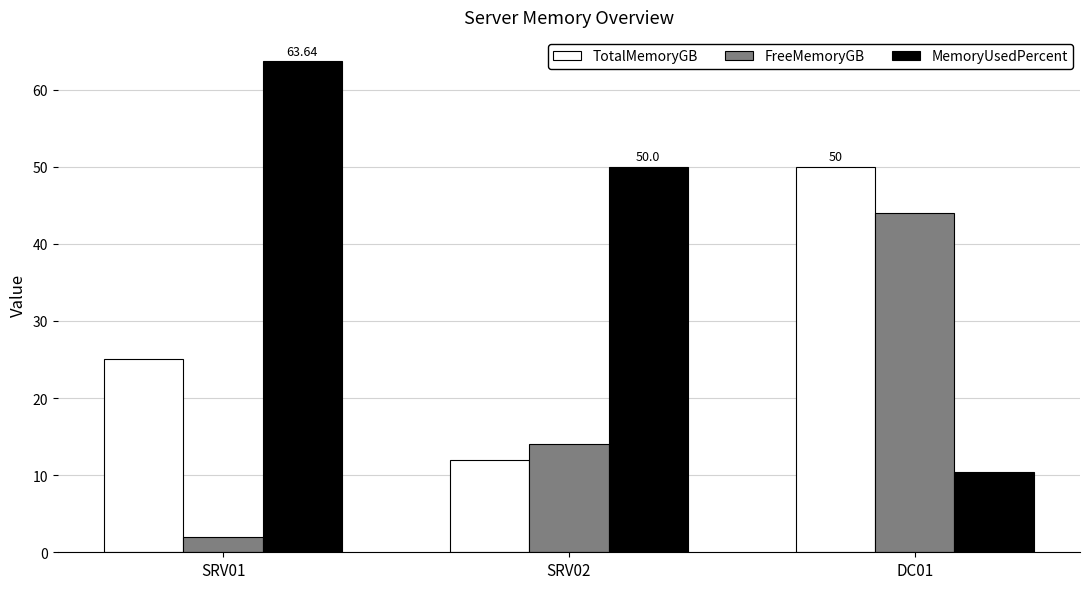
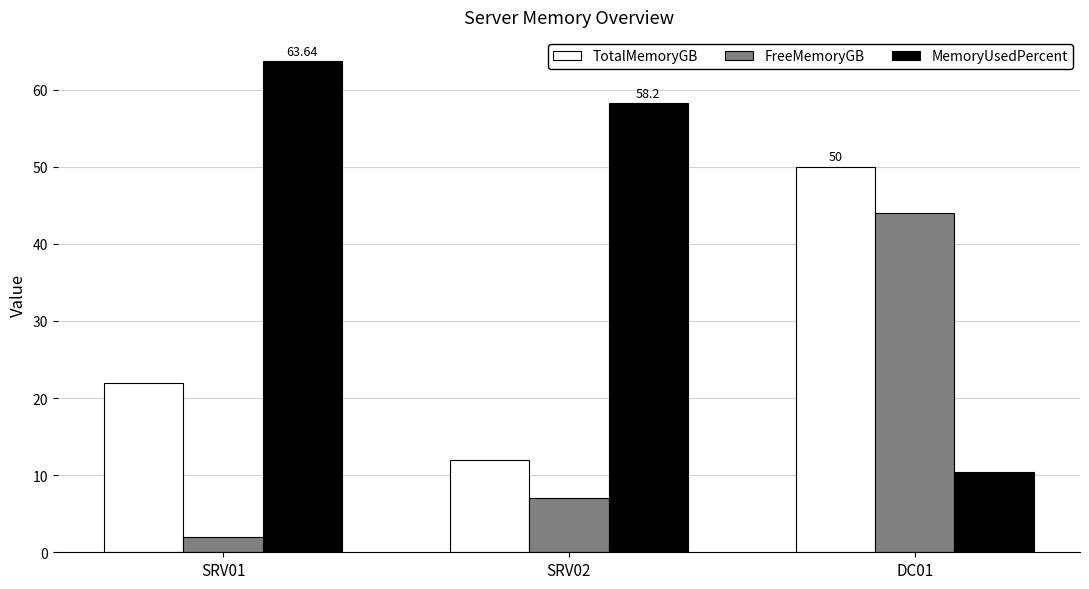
TotalMemoryGB, SRV01: 25 -> 22
FreeMemoryGB, SRV02: 14 -> 7
MemoryUsedPercent, SRV02: 50.0 -> 58.2
